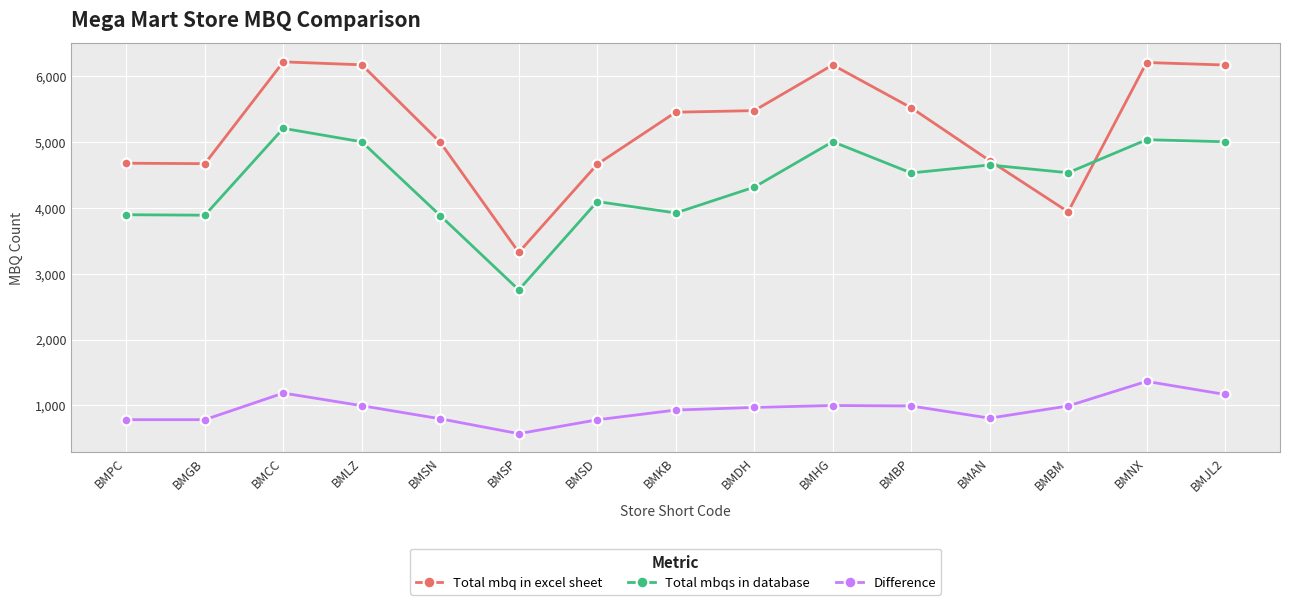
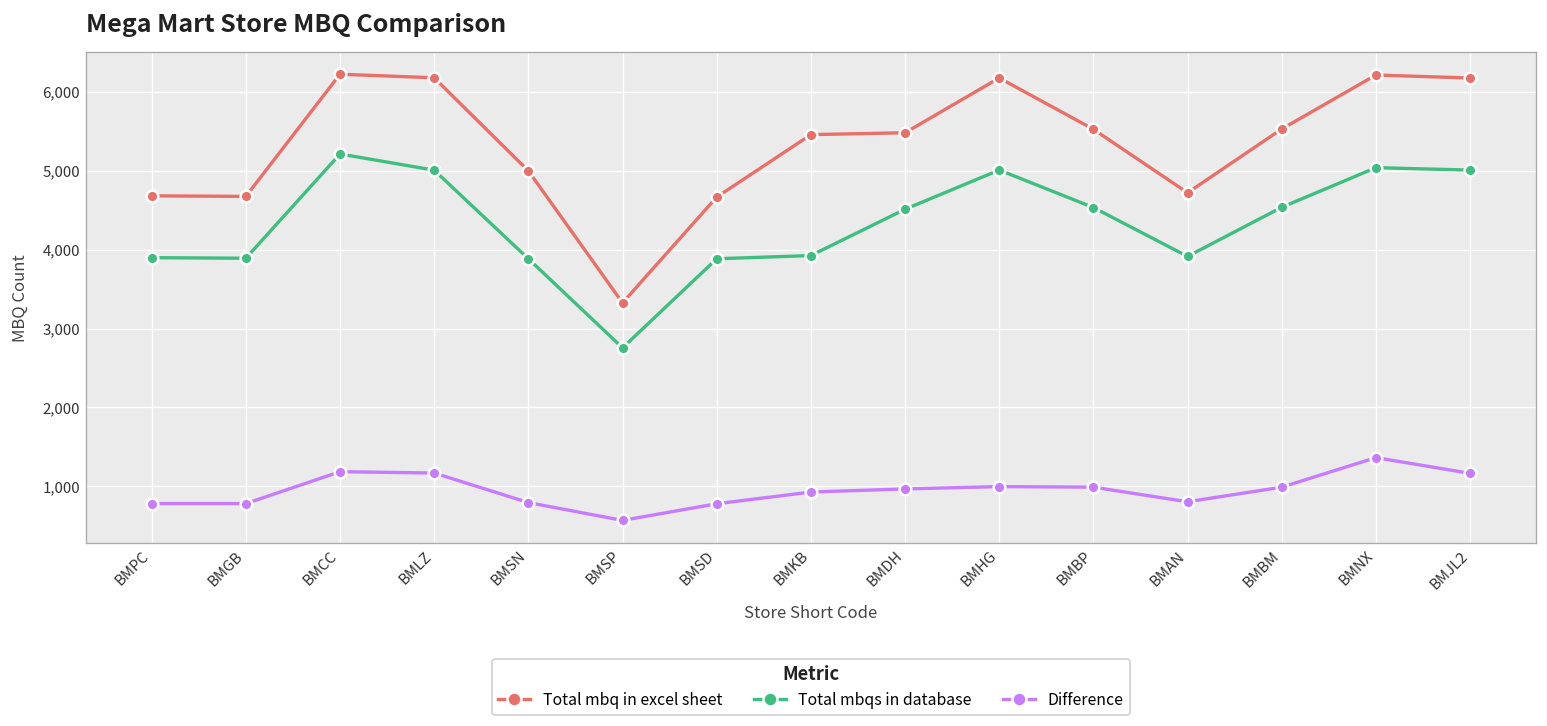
Difference, BMLZ: 1,000 -> 1,200
Total mbqs in database, BMSD: 4,100 -> 3,900
Total mbqs in database, BMDH: 4,300 -> 4,500
Total mbqs in database, BMAN: 4,700 -> 3,900
Total mbq in excel sheet, BMBM: 3,900 -> 5,500
